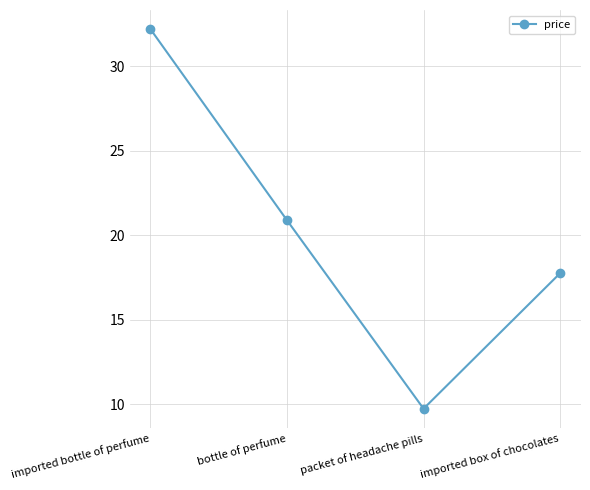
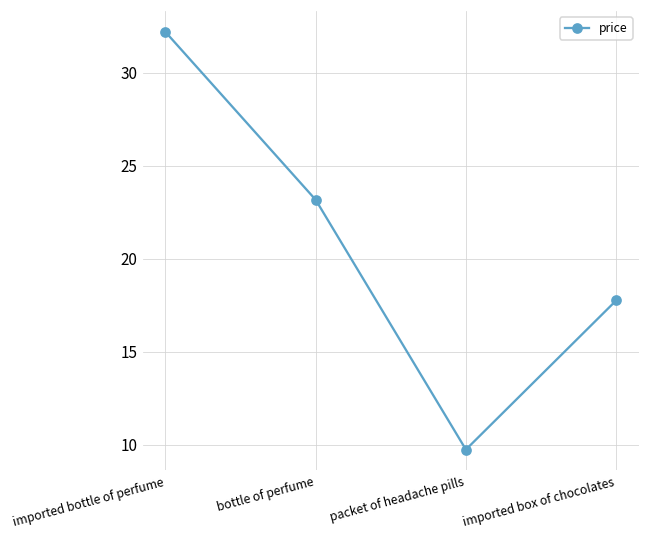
bottle of perfume: 20.9 -> 23.2
